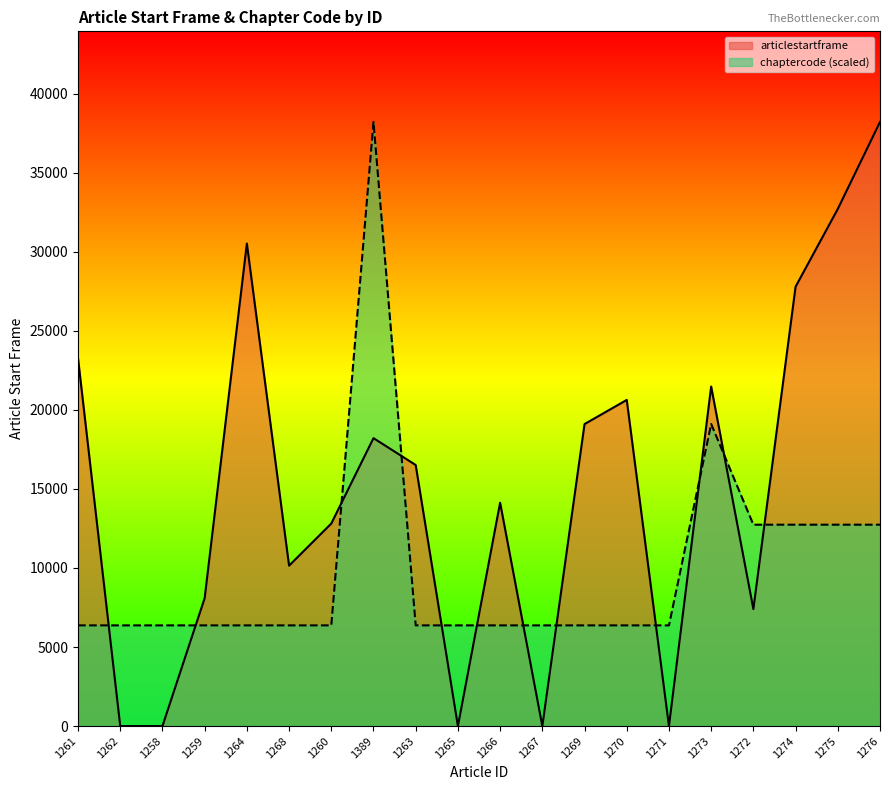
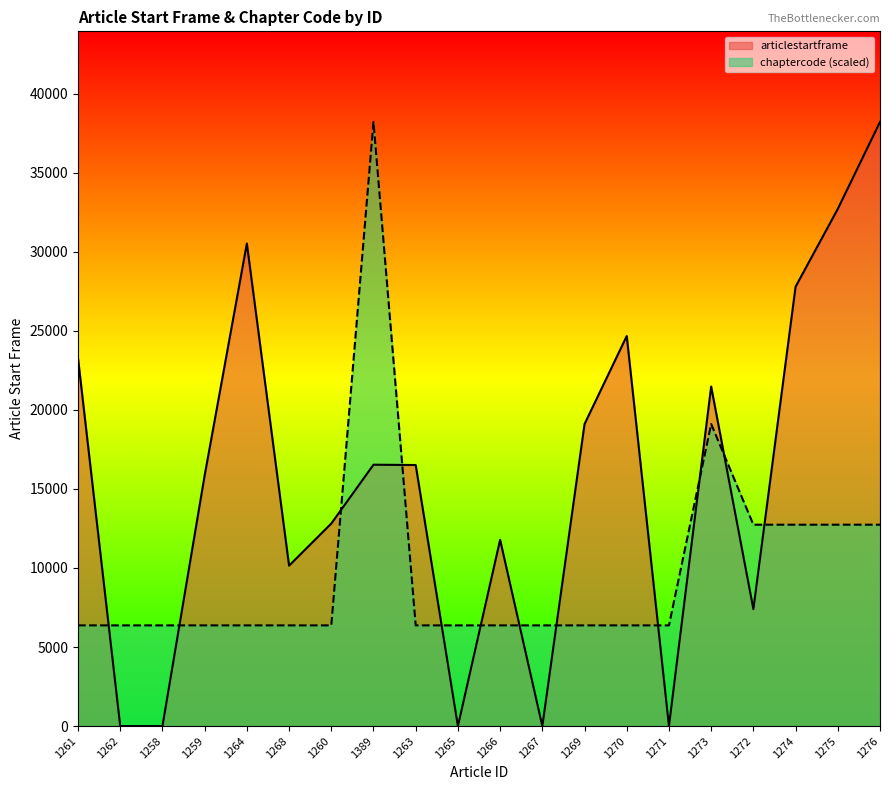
articlestartframe, 1259: 8100 -> 15900
articlestartframe, 1389: 18200 -> 16500
articlestartframe, 1266: 14100 -> 11800
articlestartframe, 1270: 20600 -> 24700
